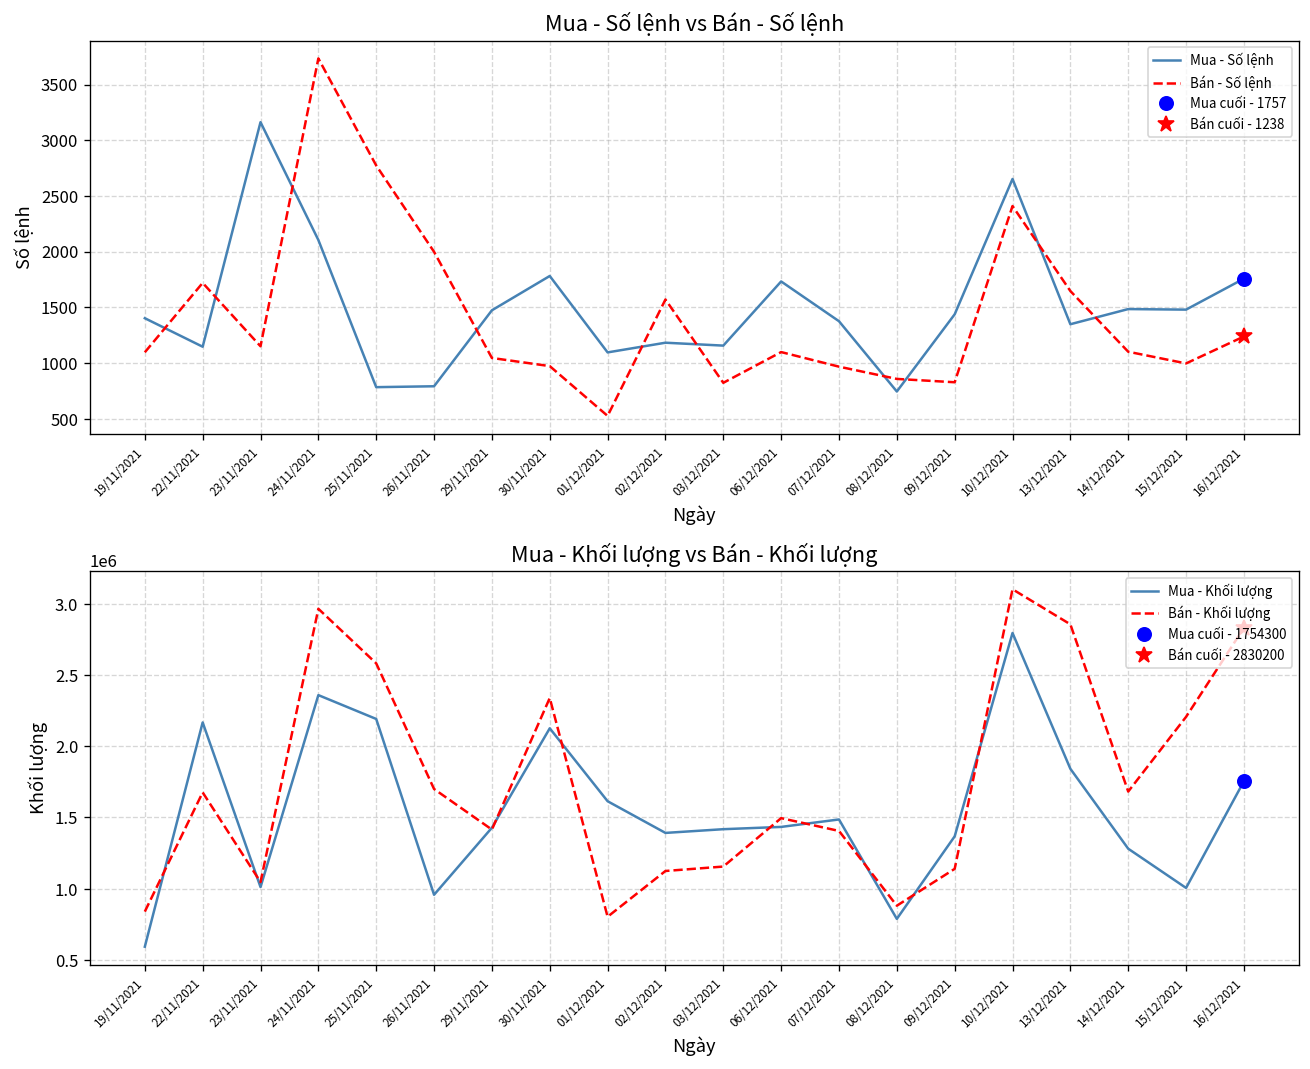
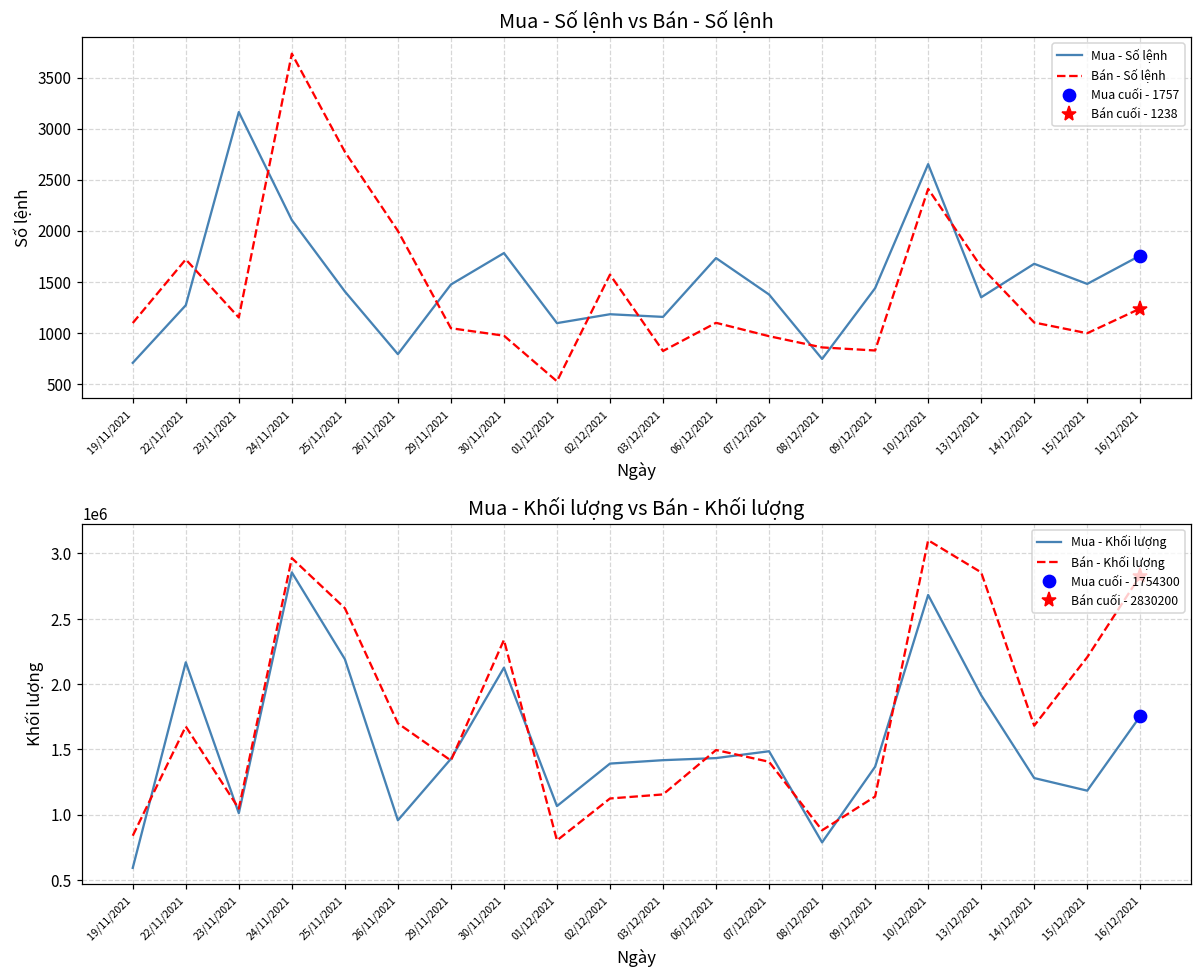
Mua - Số lệnh vs Bán - Số lệnh, Mua - Số lệnh, 19/11/2021: 1400 -> 700
Mua - Số lệnh vs Bán - Số lệnh, Mua - Số lệnh, 22/11/2021: 1100 -> 1300
Mua - Số lệnh vs Bán - Số lệnh, Mua - Số lệnh, 25/11/2021: 800 -> 1400
Mua - Số lệnh vs Bán - Số lệnh, Mua - Số lệnh, 14/12/2021: 1500 -> 1700
Mua - Khối lượng vs Bán - Khối lượng, Mua - Khối lượng, 24/11/2021: 2360000 -> 2850000
Mua - Khối lượng vs Bán - Khối lượng, Mua - Khối lượng, 01/12/2021: 1610000 -> 1070000
Mua - Khối lượng vs Bán - Khối lượng, Mua - Khối lượng, 10/12/2021: 2790000 -> 2680000
Mua - Khối lượng vs Bán - Khối lượng, Mua - Khối lượng, 13/12/2021: 1840000 -> 1910000
Mua - Khối lượng vs Bán - Khối lượng, Mua - Khối lượng, 15/12/2021: 1010000 -> 1180000
